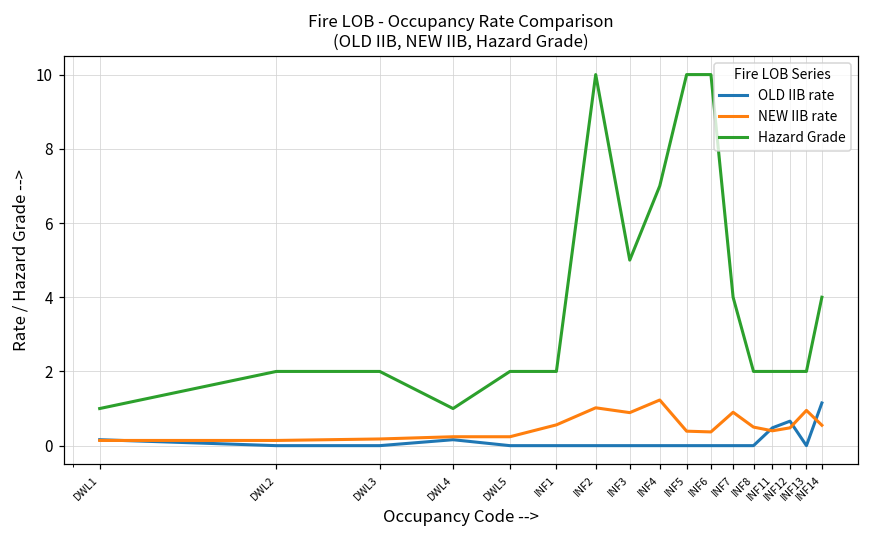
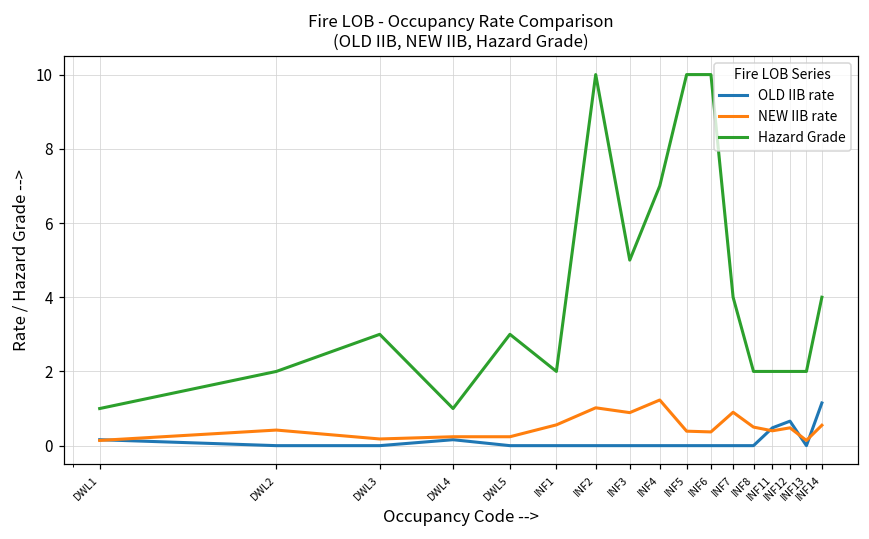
NEW IIB rate, DWL2: 0.1 -> 0.4
Hazard Grade, DWL3: 2 -> 3
Hazard Grade, DWL5: 2 -> 3
NEW IIB rate, INF13: 1.0 -> 0.1
